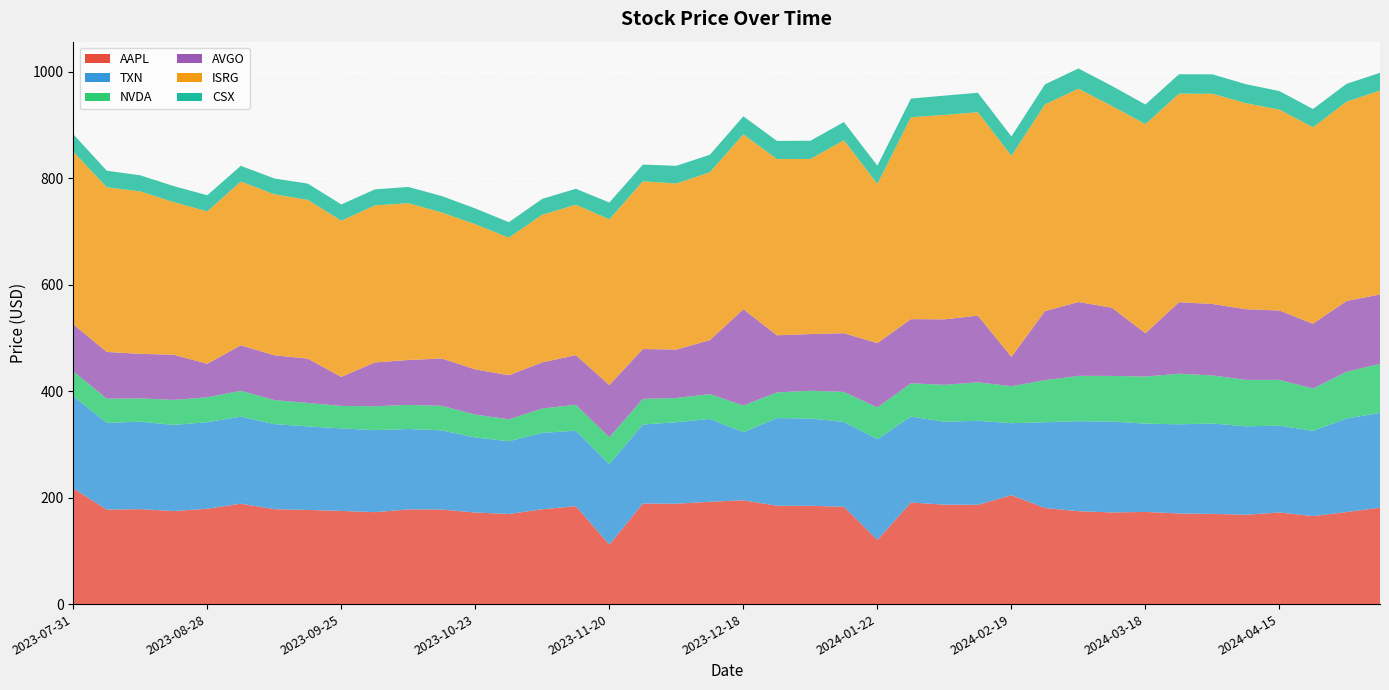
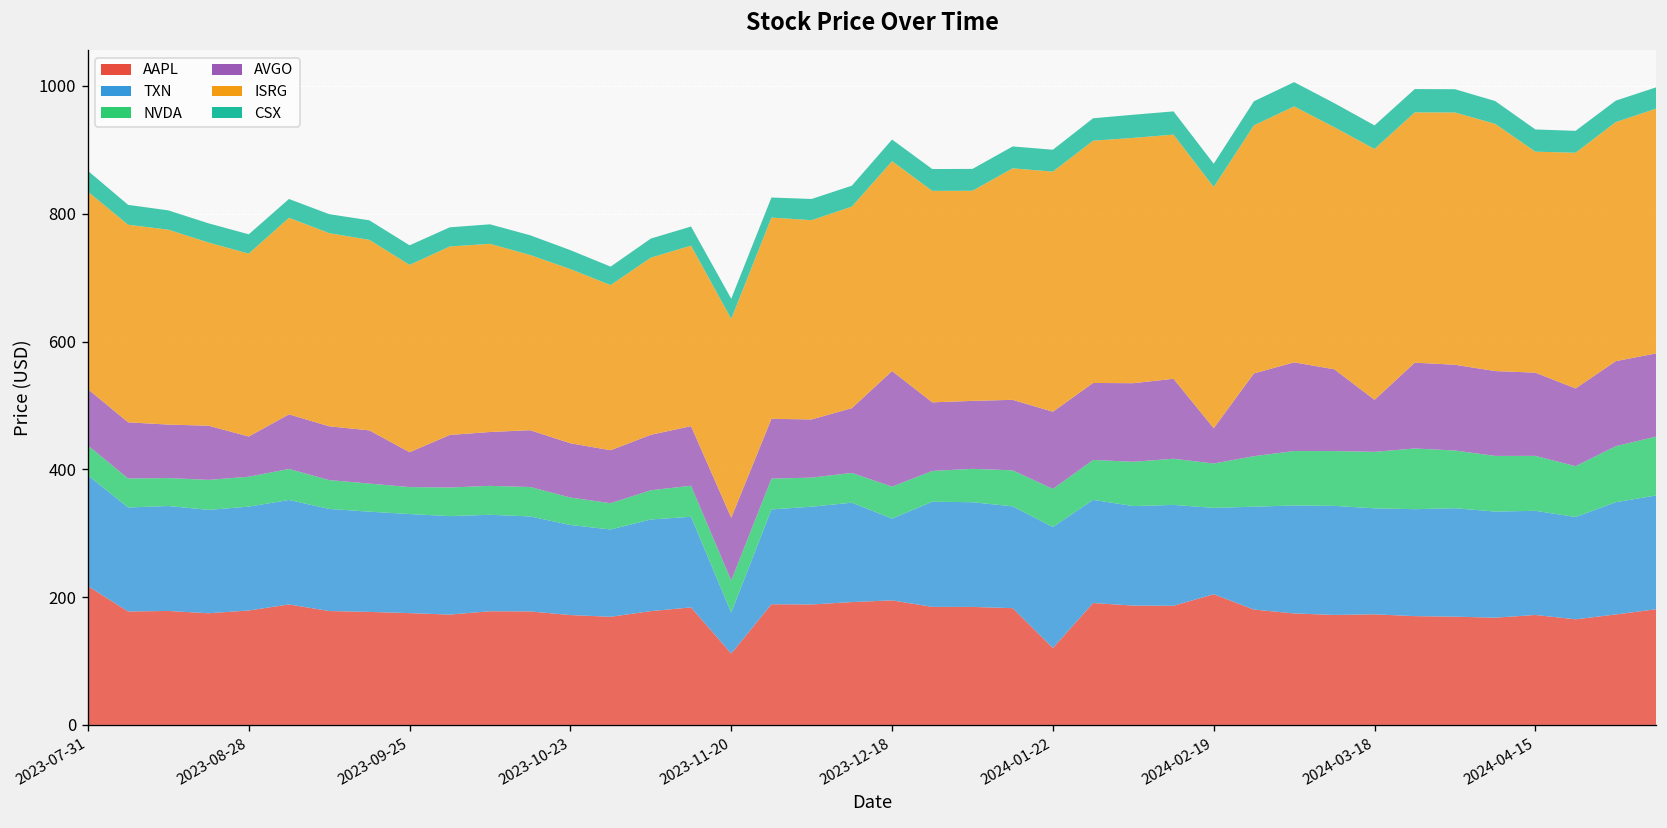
ISRG, 2023-07-31: 320 -> 310
TXN, 2023-11-20: 150 -> 60
ISRG, 2024-01-22: 300 -> 380
ISRG, 2024-04-15: 380 -> 350
